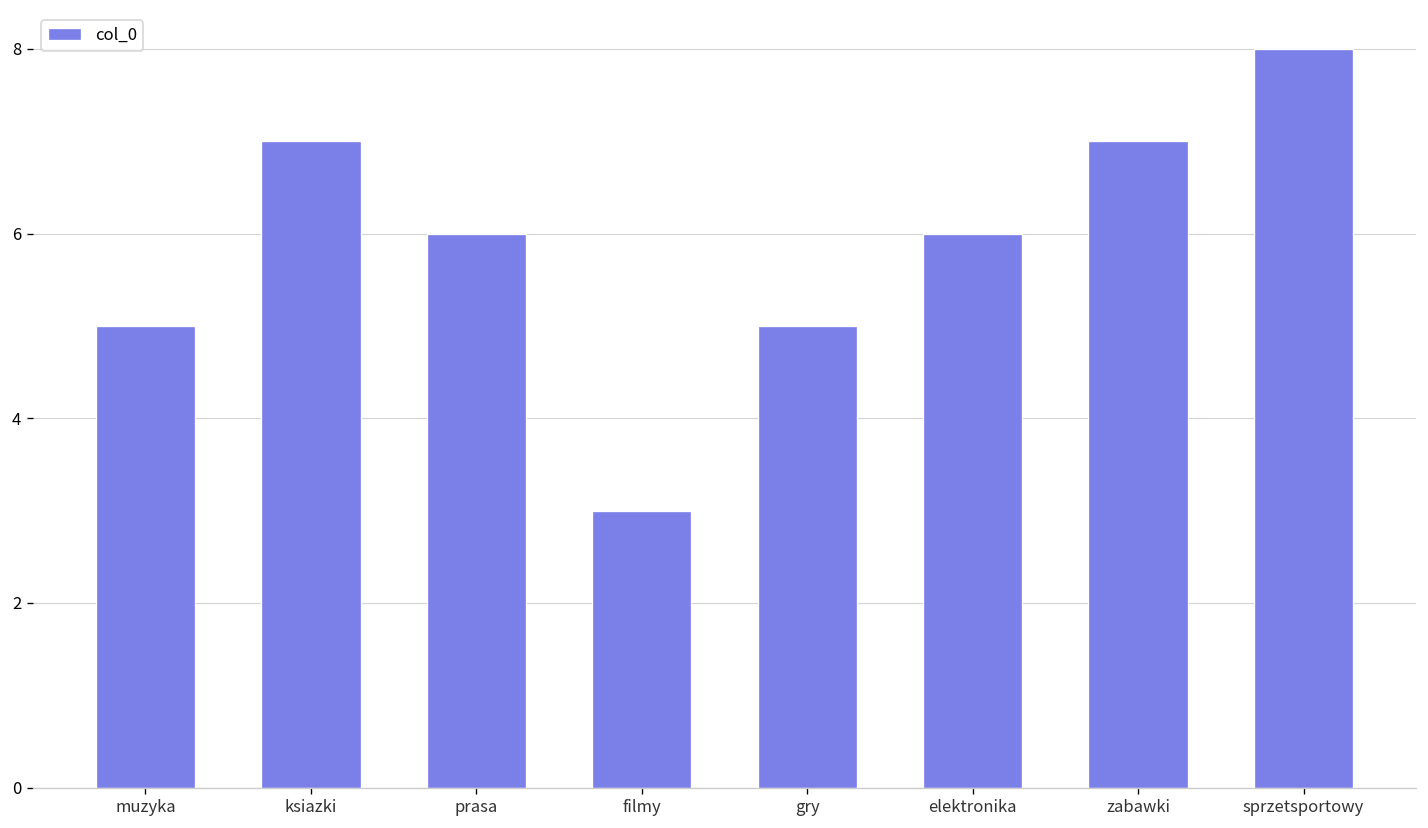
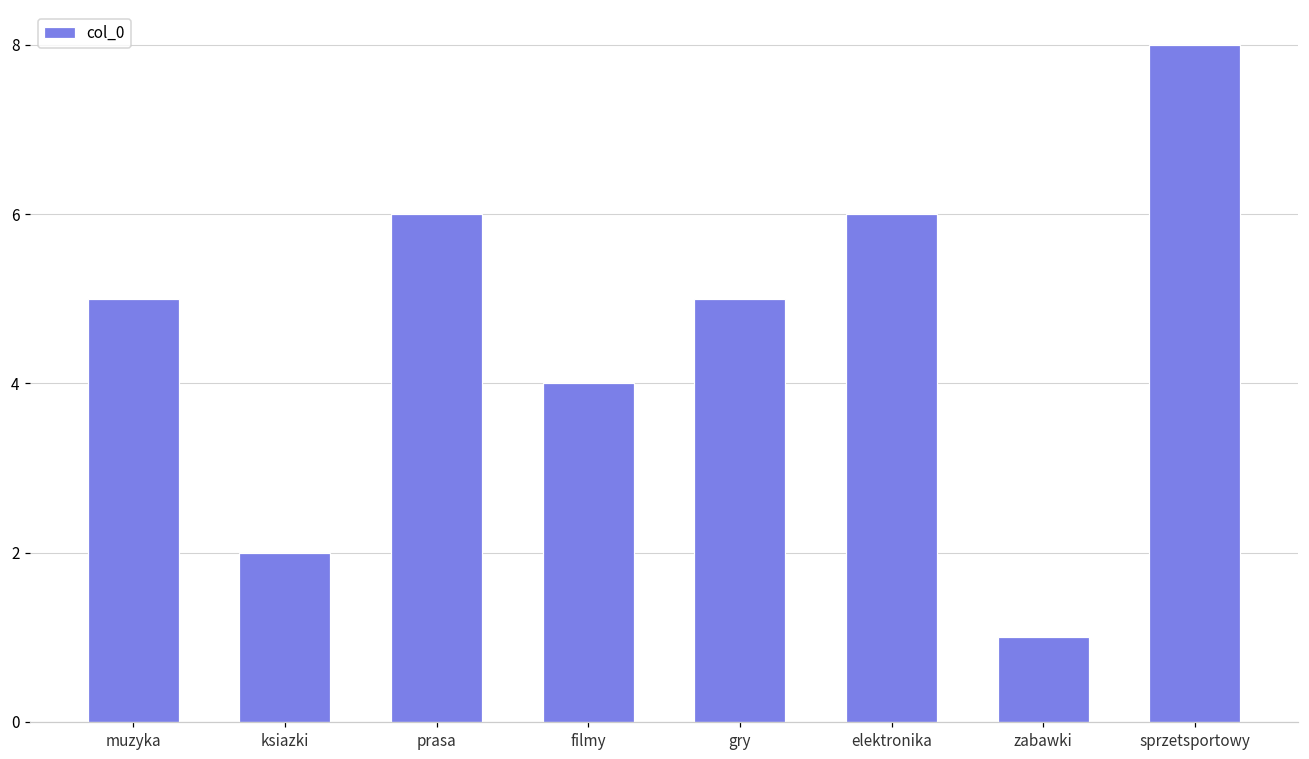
ksiazki: 7 -> 2
filmy: 3 -> 4
zabawki: 7 -> 1
